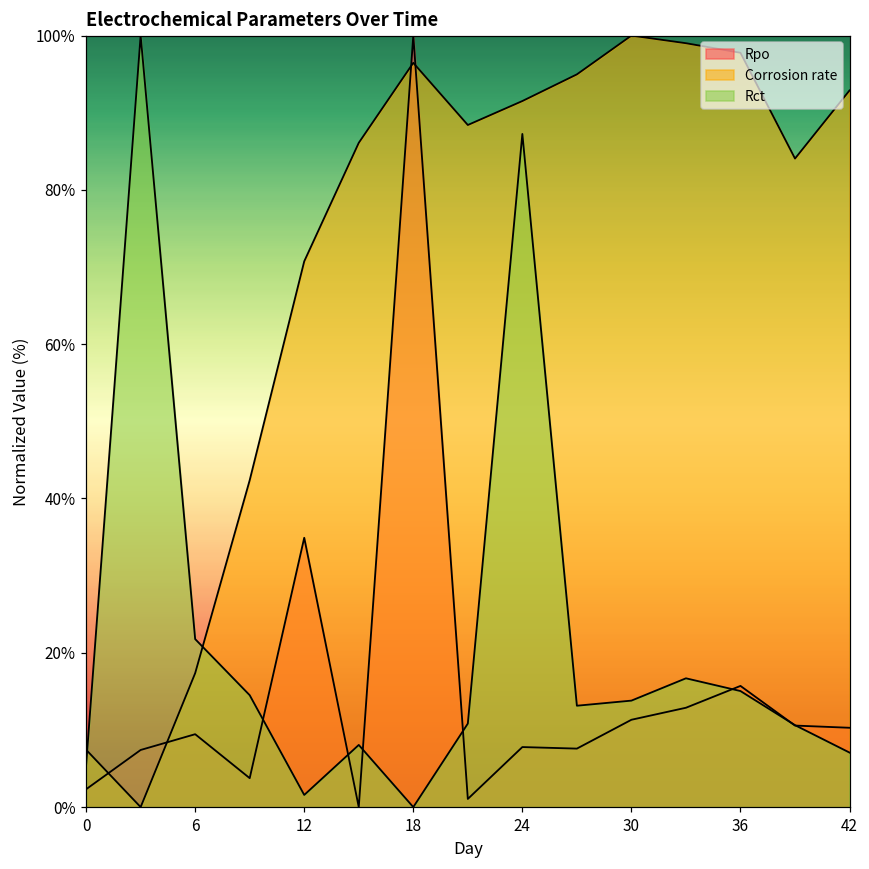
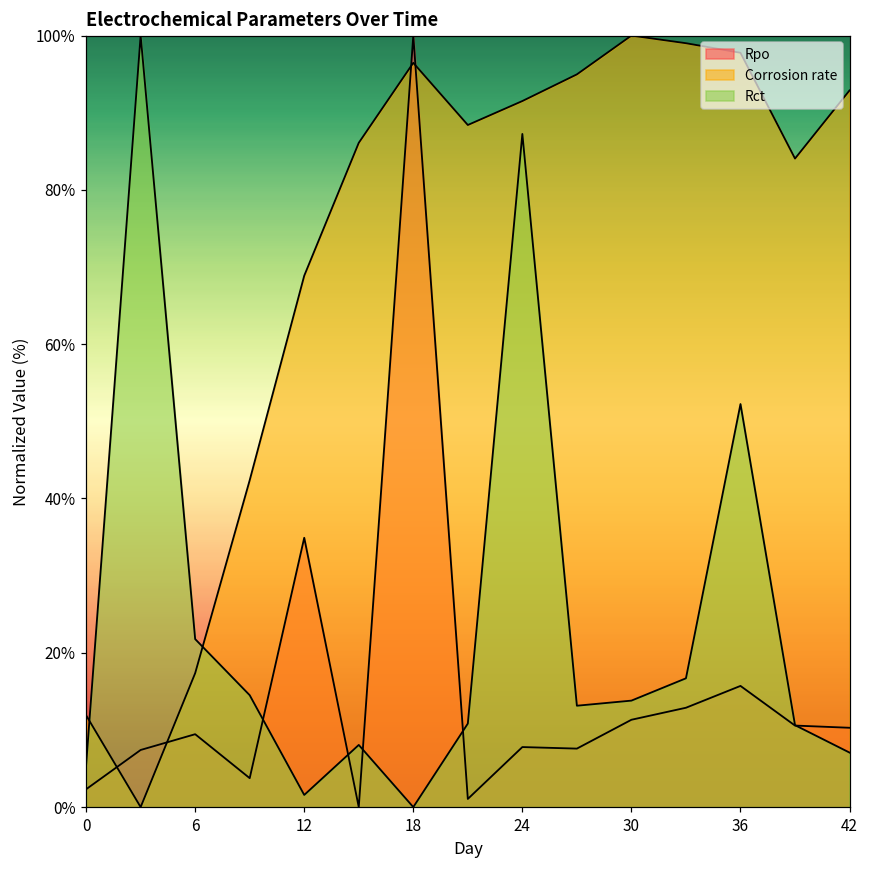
Corrosion rate, 0: 7% -> 12%
Corrosion rate, 12: 71% -> 69%
Rct, 36: 15% -> 52%
